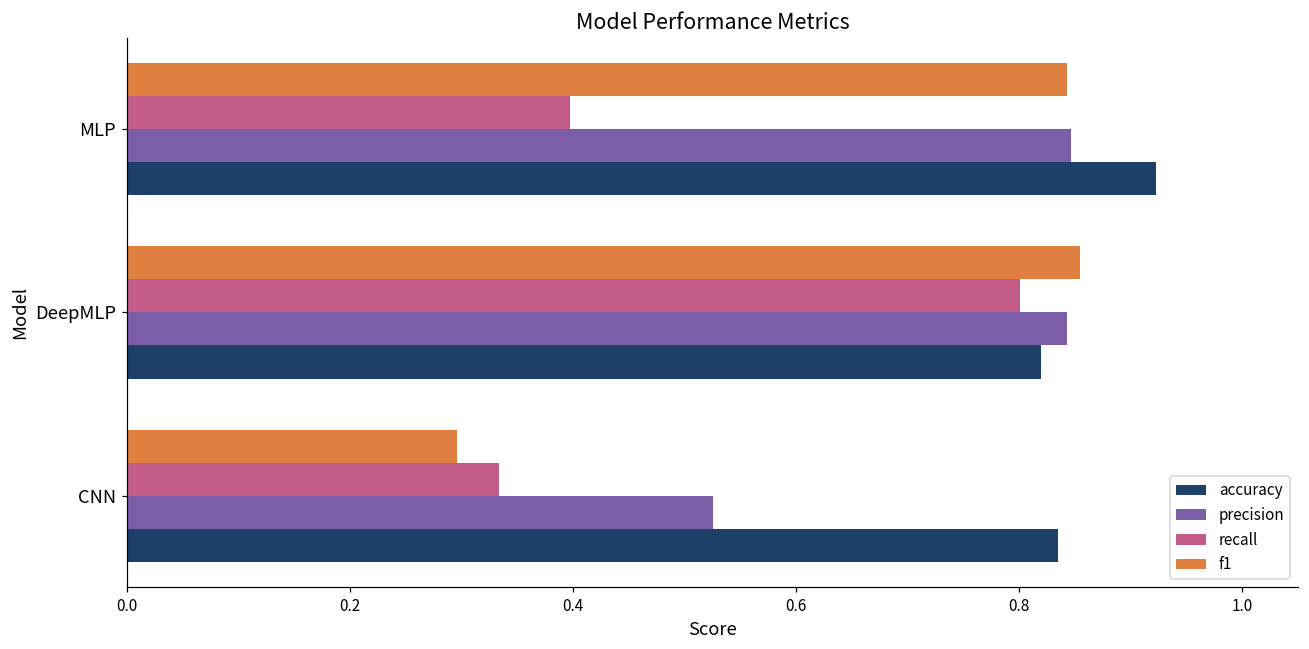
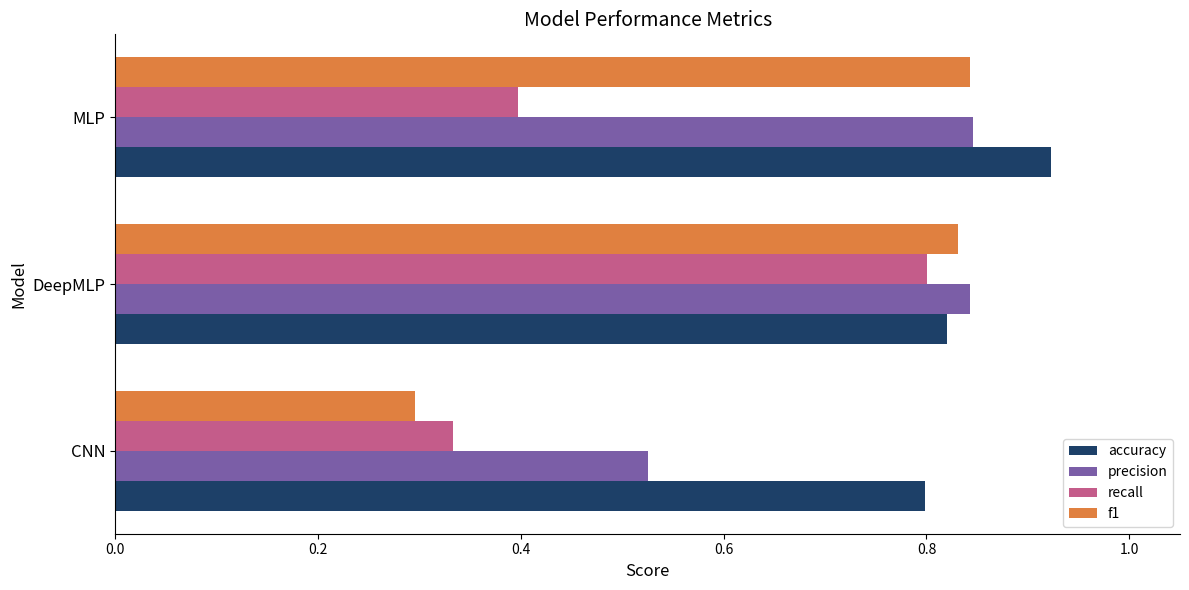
f1, DeepMLP: 0.855 -> 0.831
accuracy, CNN: 0.835 -> 0.798
